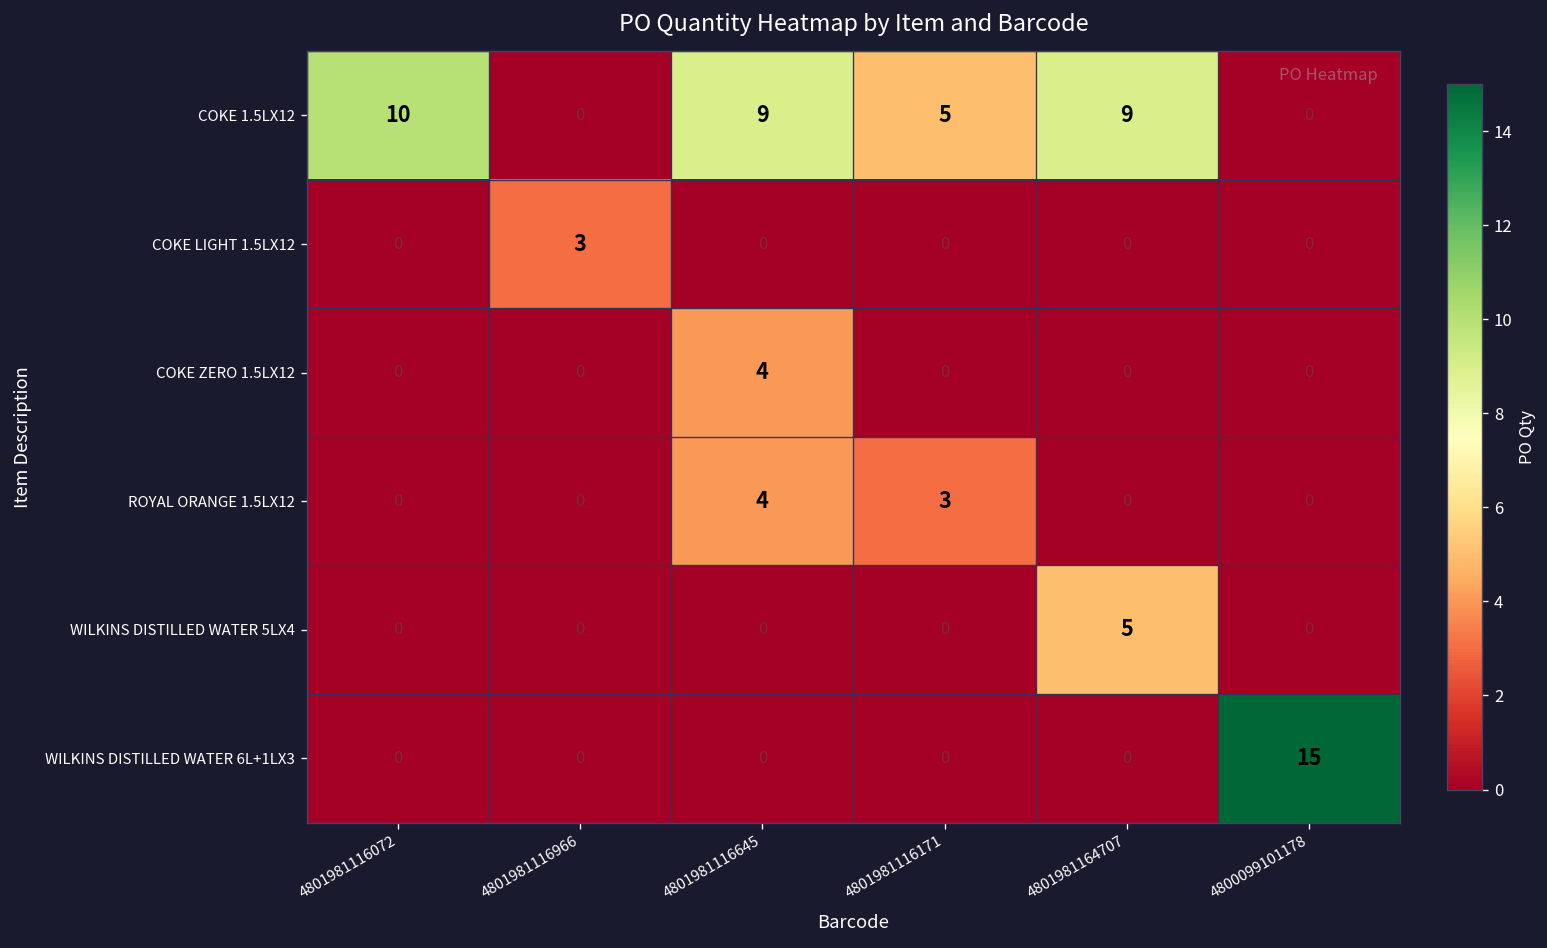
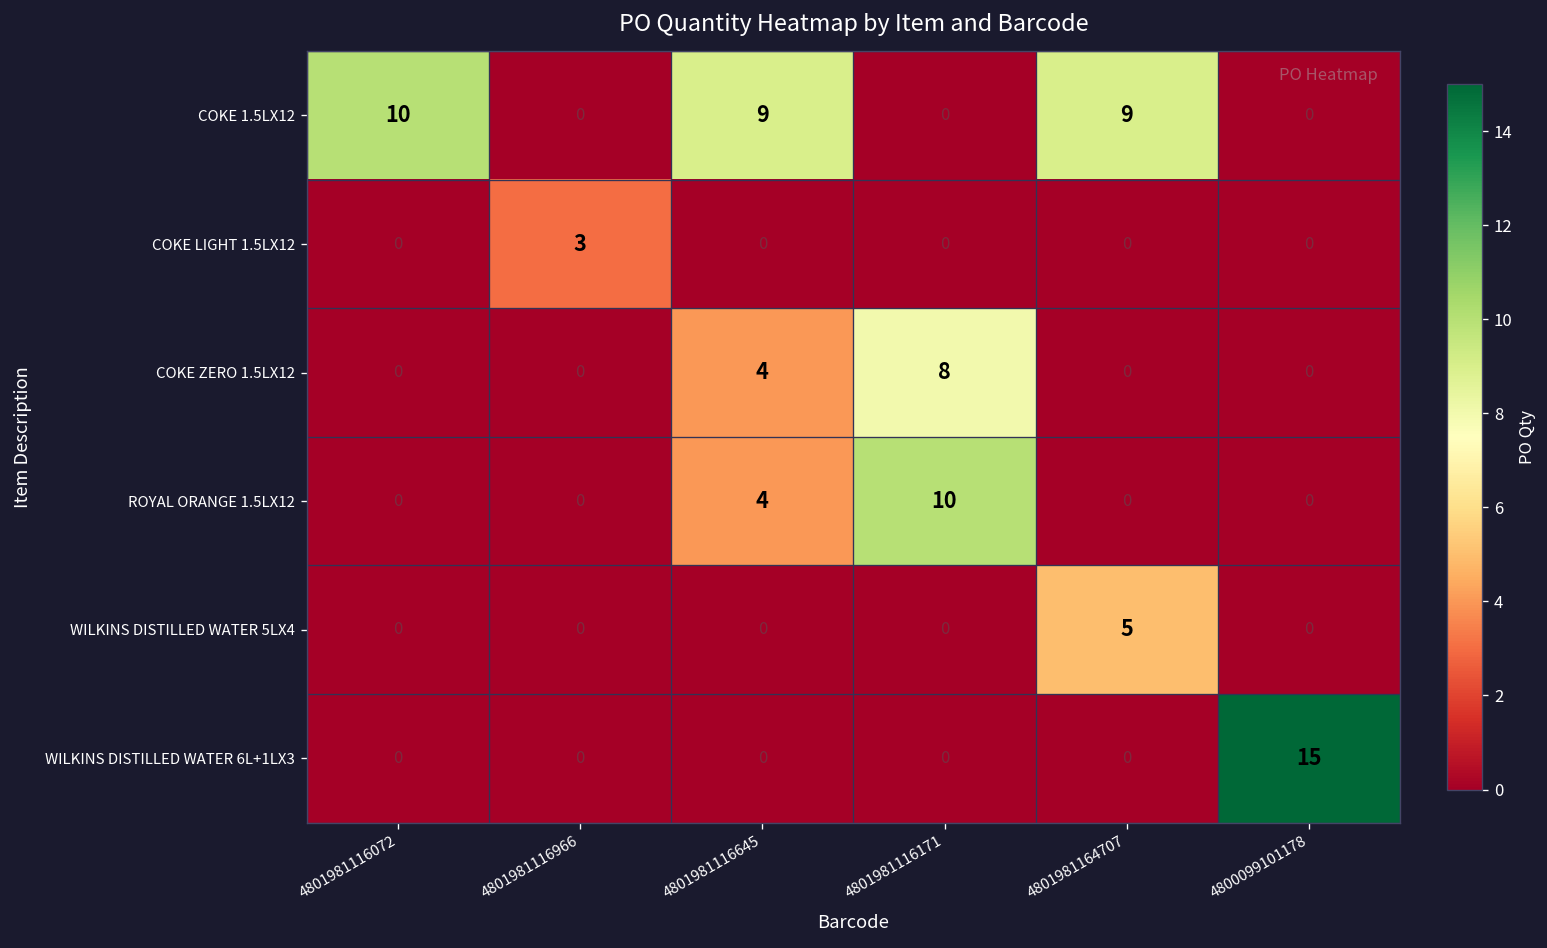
COKE 1.5LX12, 4801981116171: 5 -> 0
COKE ZERO 1.5LX12, 4801981116171: 0 -> 8
ROYAL ORANGE 1.5LX12, 4801981116171: 3 -> 10
